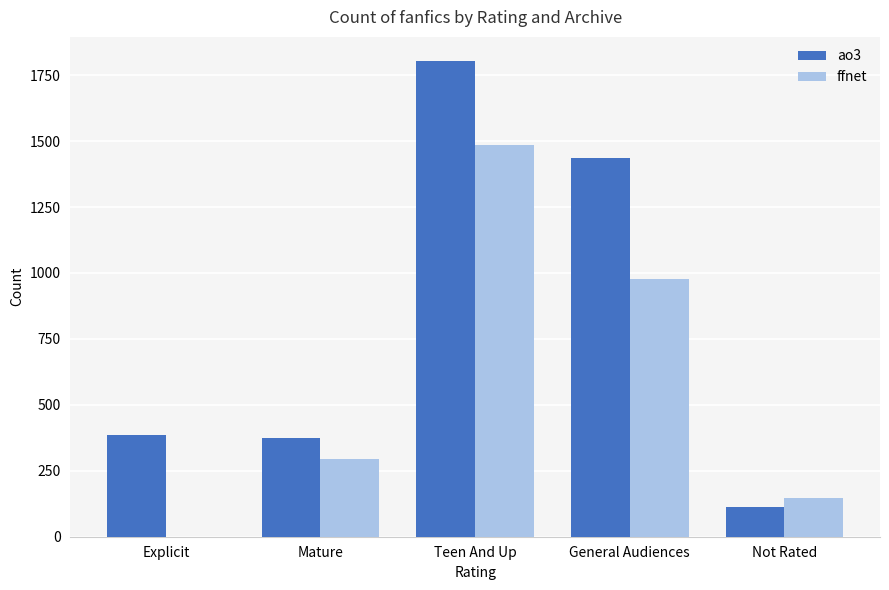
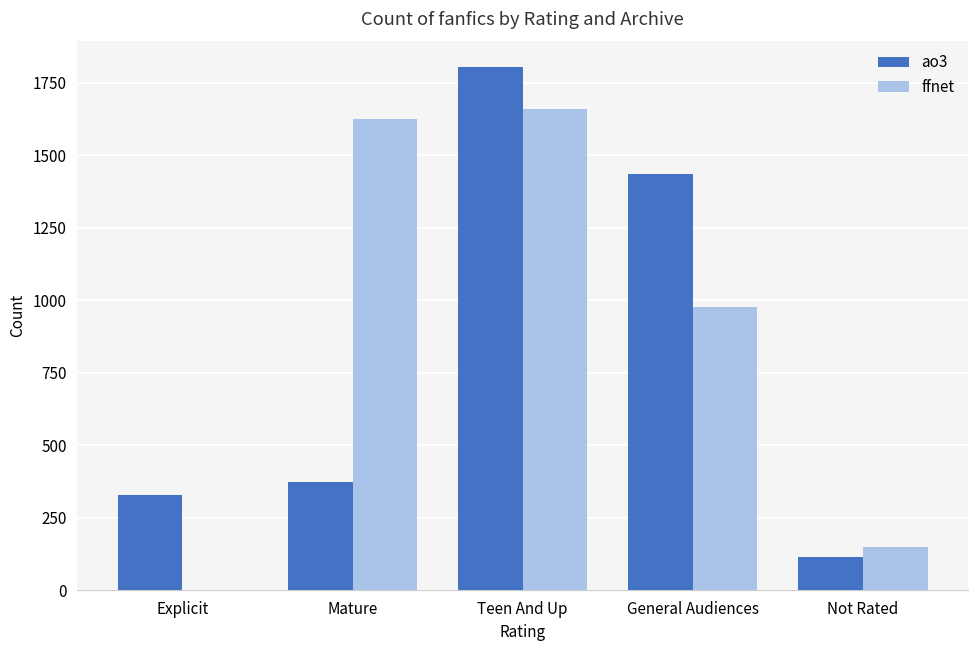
ao3, Explicit: 390 -> 330
ffnet, Mature: 300 -> 1620
ffnet, Teen And Up: 1490 -> 1660
